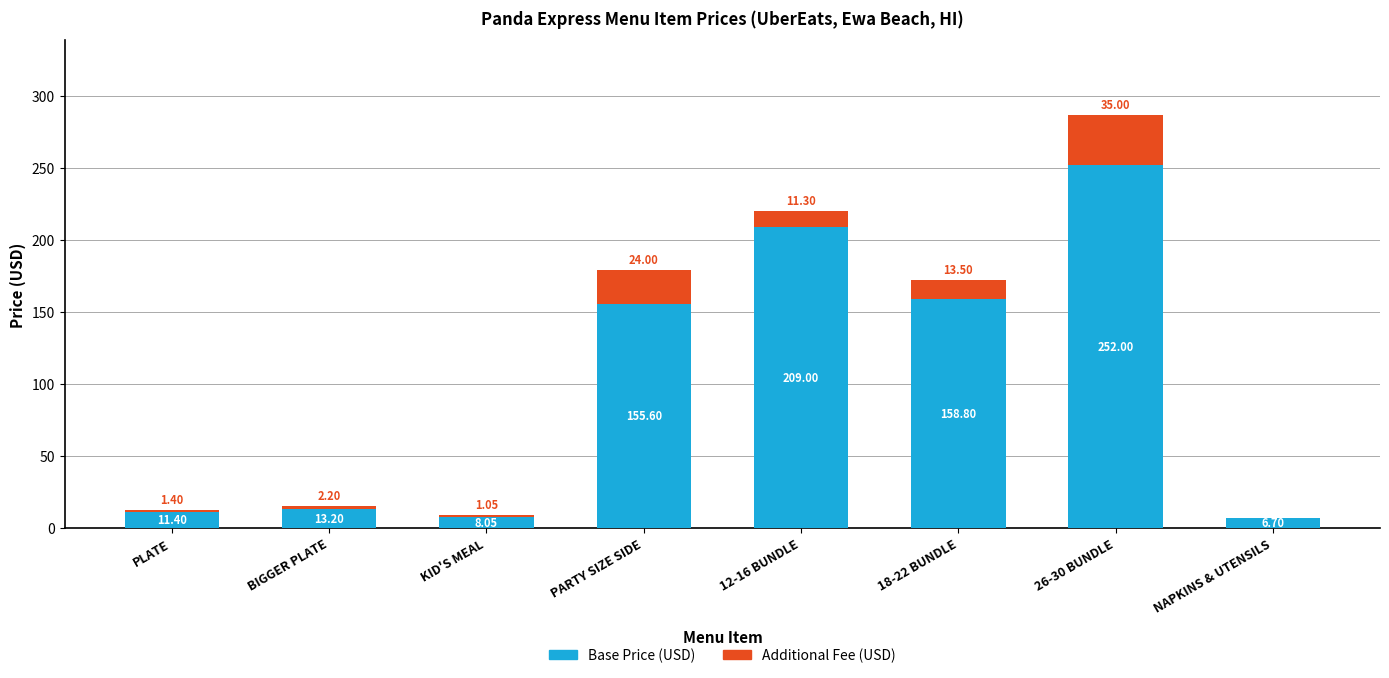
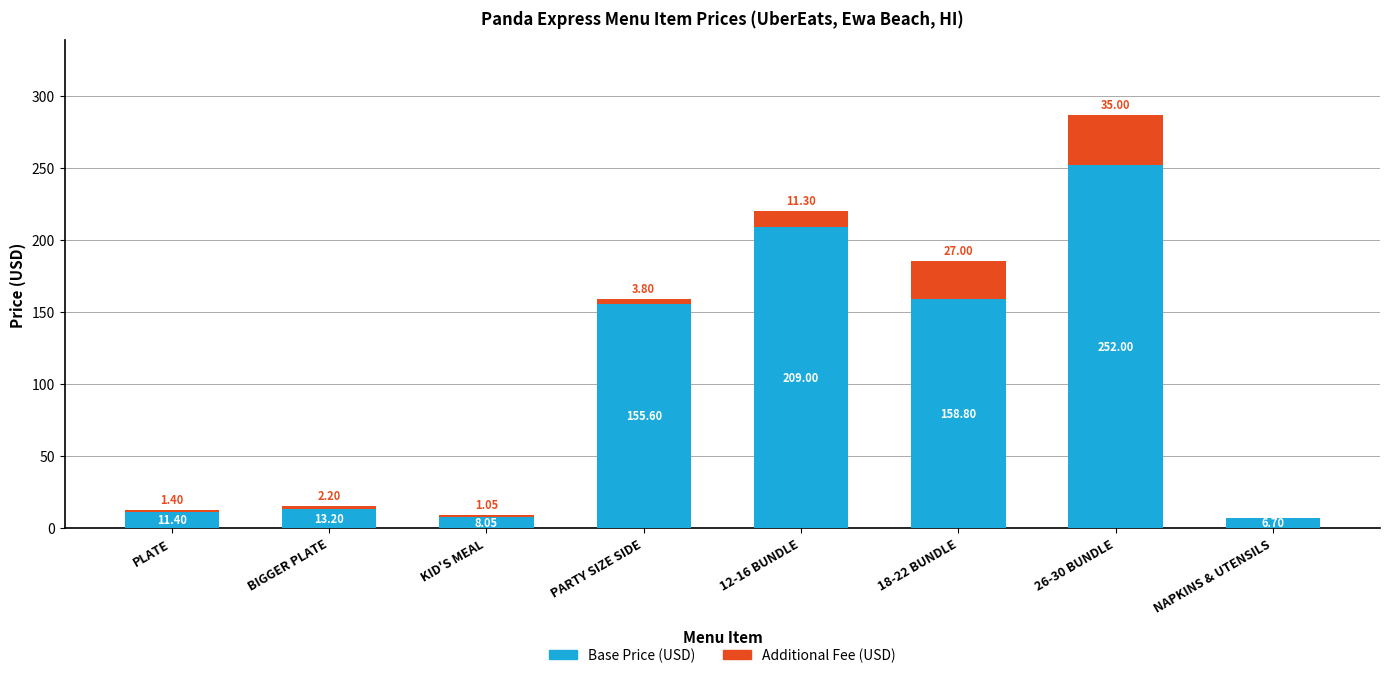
Additional Fee (USD), PARTY SIZE SIDE: 24.00 -> 3.80
Additional Fee (USD), 18-22 BUNDLE: 13.50 -> 27.00
